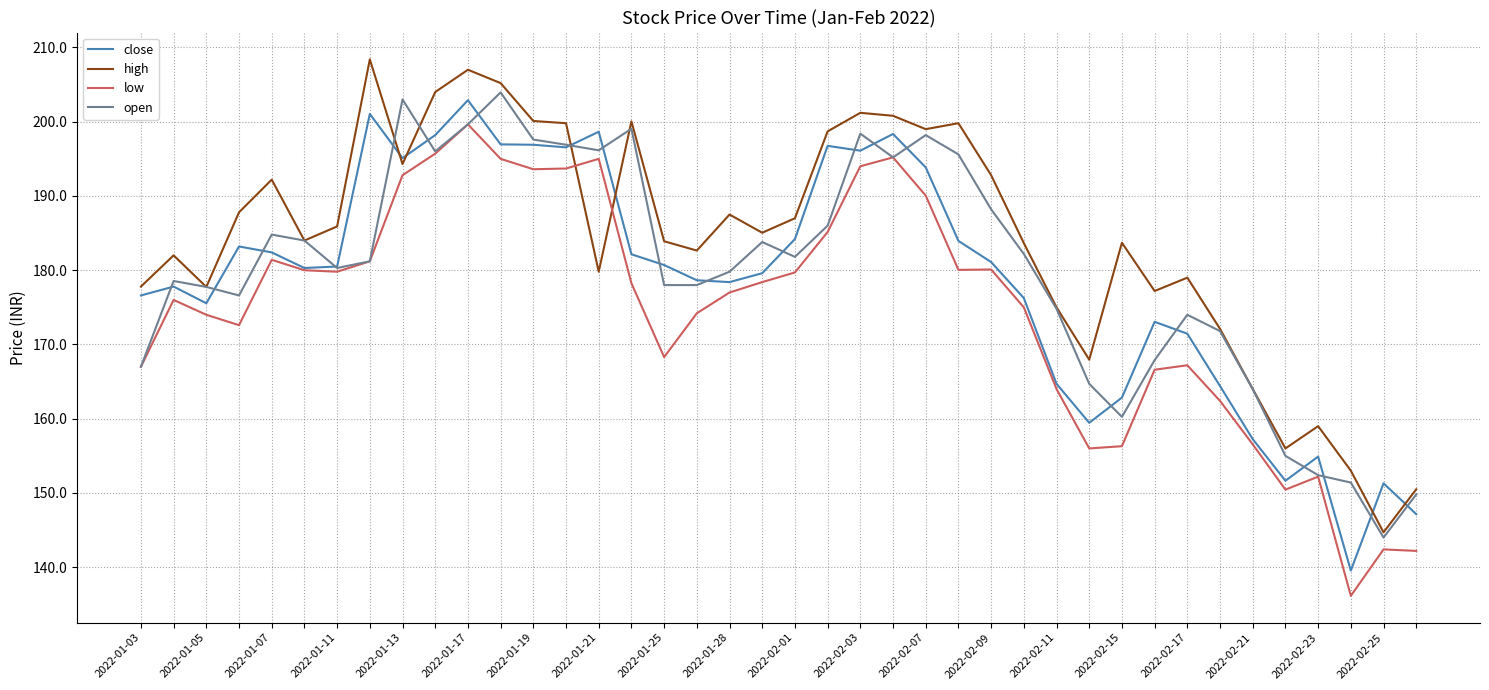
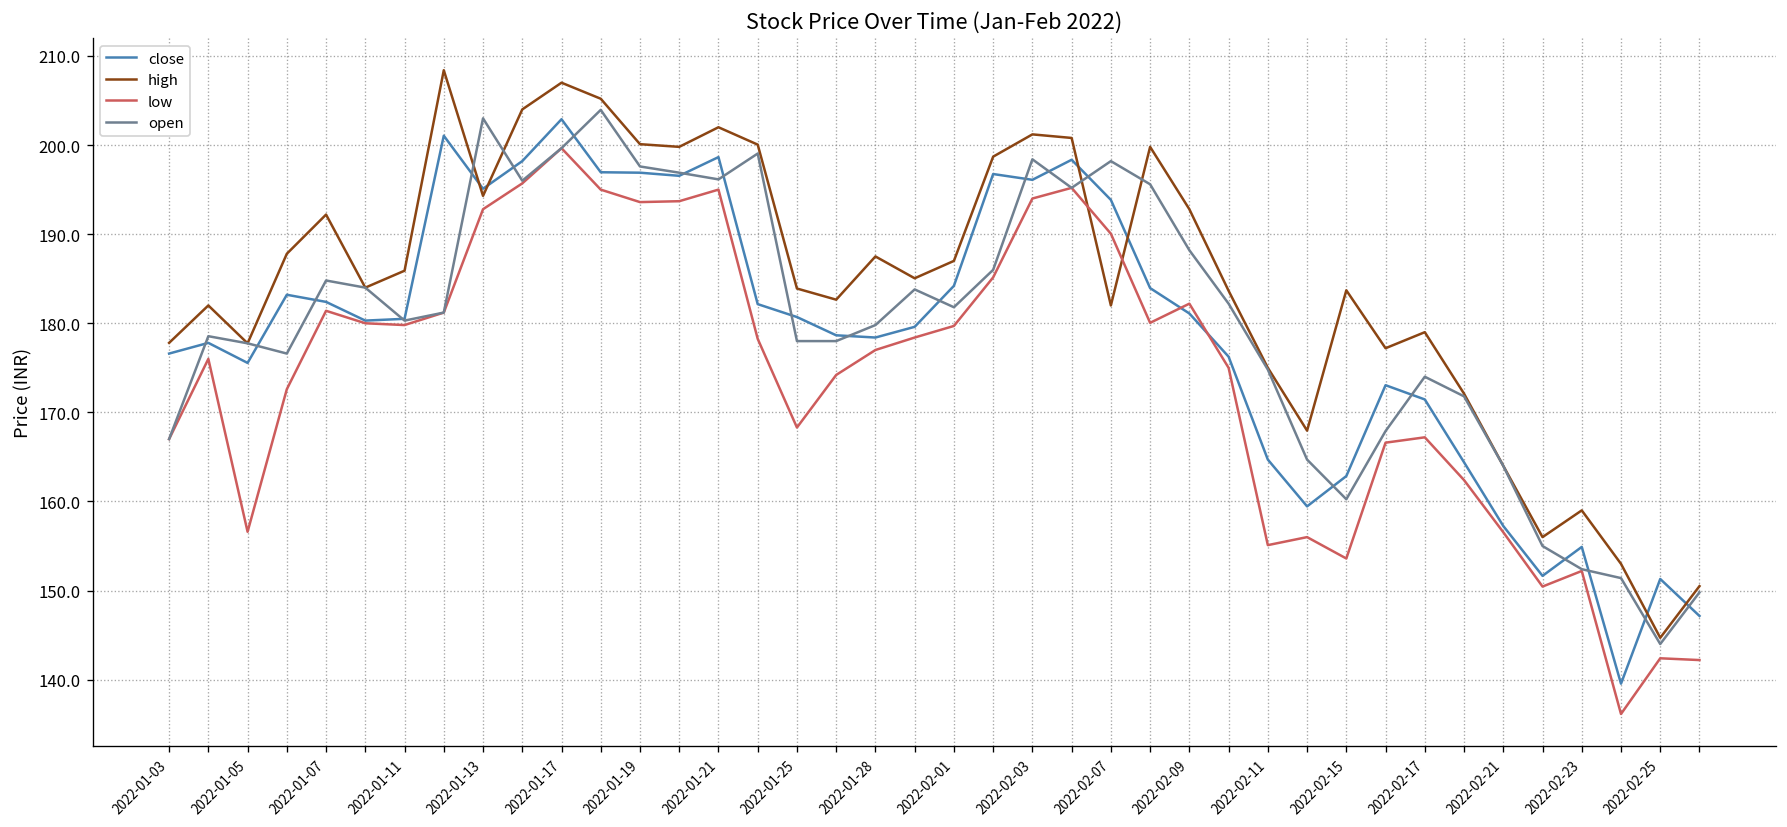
low, 2022-01-05: 174 -> 157
high, 2022-01-21: 180 -> 202
high, 2022-02-07: 199 -> 182
low, 2022-02-09: 180 -> 182
low, 2022-02-11: 164 -> 155
low, 2022-02-15: 156 -> 154
